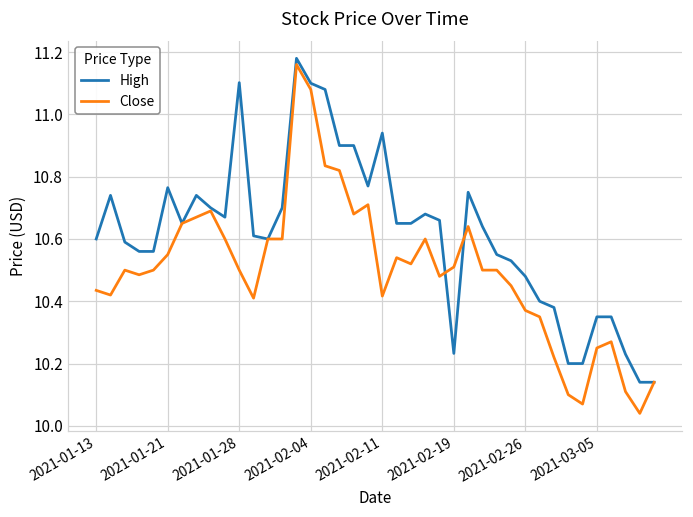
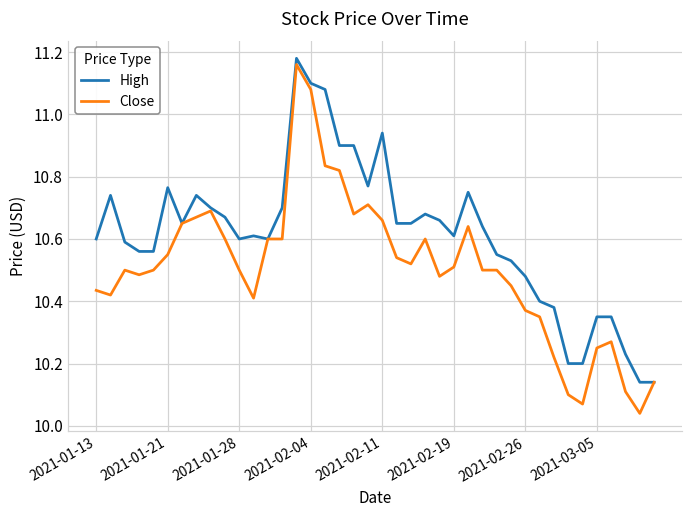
High, 2021-01-28: 11.10 -> 10.60
Close, 2021-02-11: 10.42 -> 10.66
High, 2021-02-19: 10.23 -> 10.61
